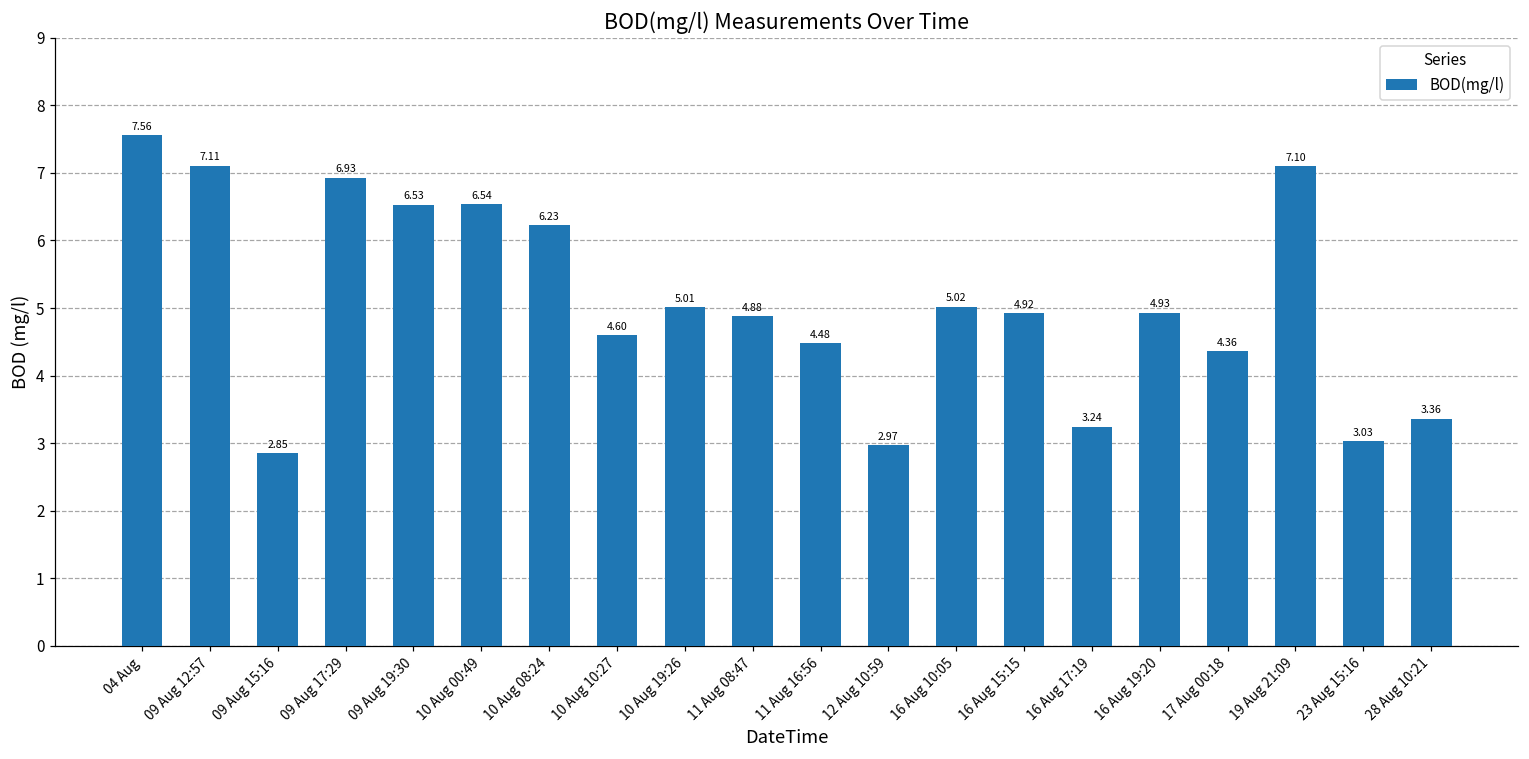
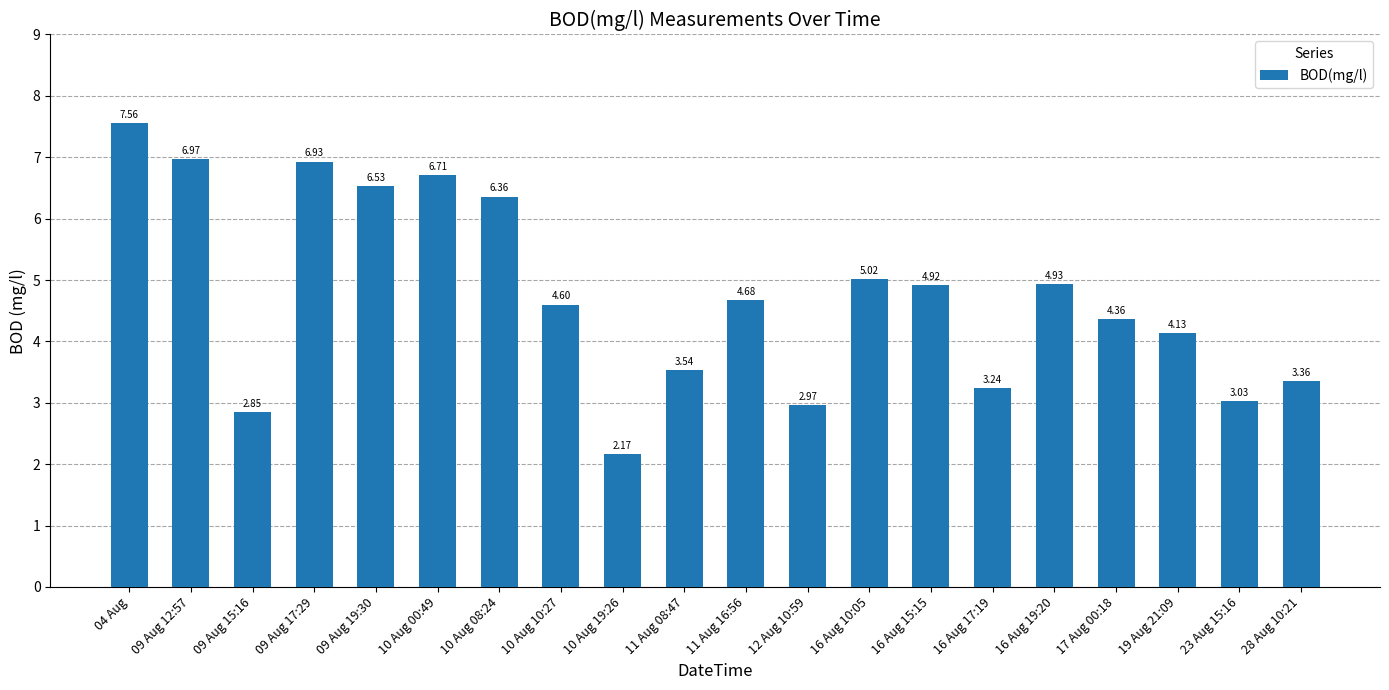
09 Aug 12:57: 7.11 -> 6.97
10 Aug 00:49: 6.54 -> 6.71
10 Aug 08:24: 6.23 -> 6.36
10 Aug 19:26: 5.01 -> 2.17
11 Aug 08:47: 4.88 -> 3.54
11 Aug 16:56: 4.48 -> 4.68
19 Aug 21:09: 7.10 -> 4.13
